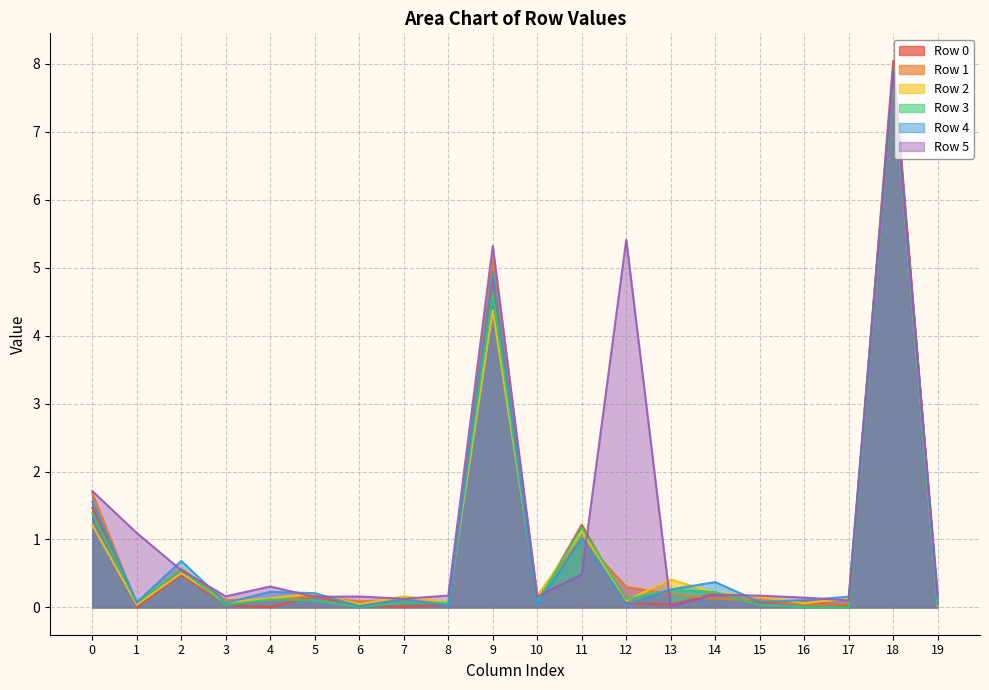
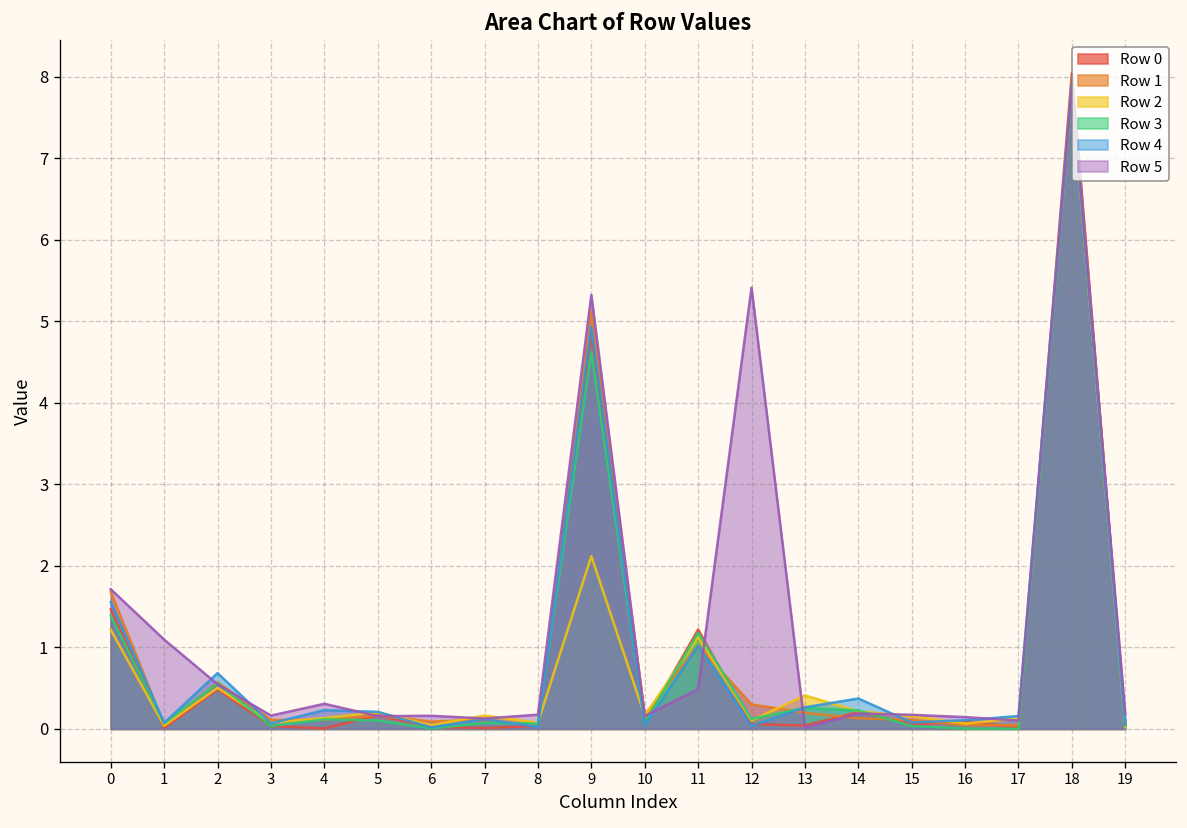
Row 2, 9: 4.4 -> 2.1
